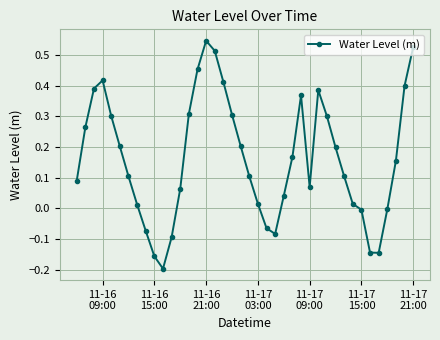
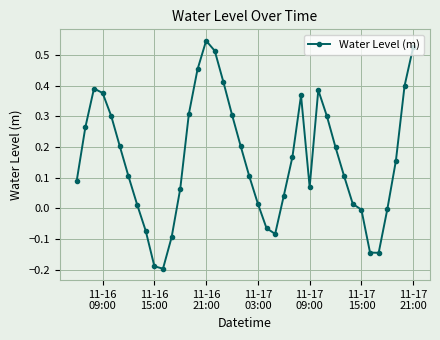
11-16 09:00: 0.42 -> 0.38
11-16 15:00: -0.16 -> -0.19
